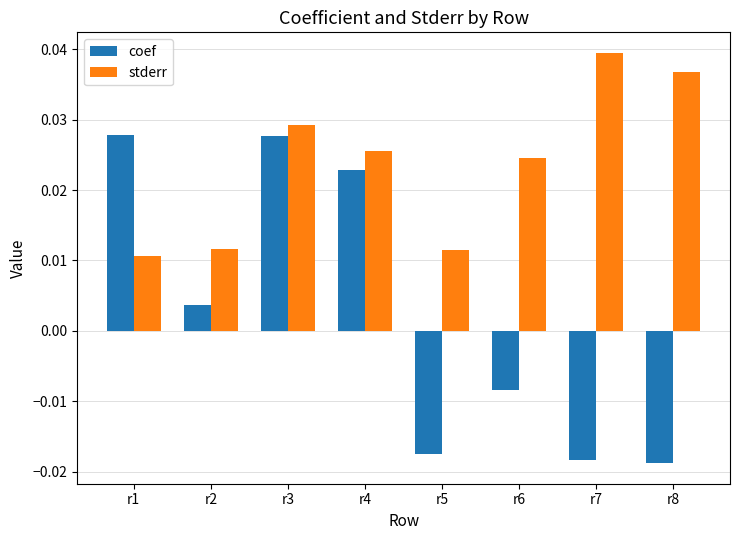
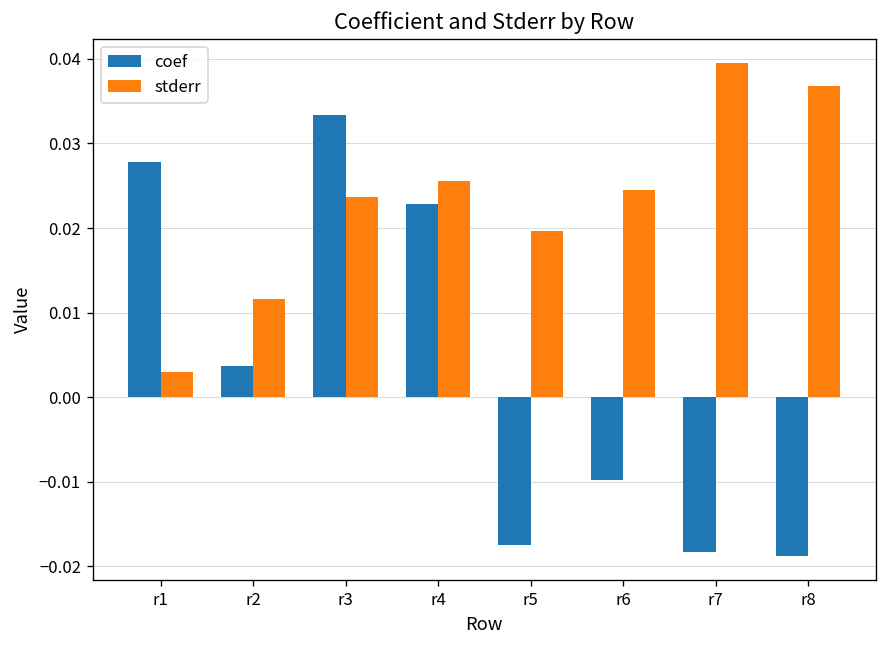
stderr, r1: 0.011 -> 0.003
coef, r3: 0.028 -> 0.033
stderr, r3: 0.029 -> 0.024
stderr, r5: 0.011 -> 0.020
coef, r6: -0.008 -> -0.010
